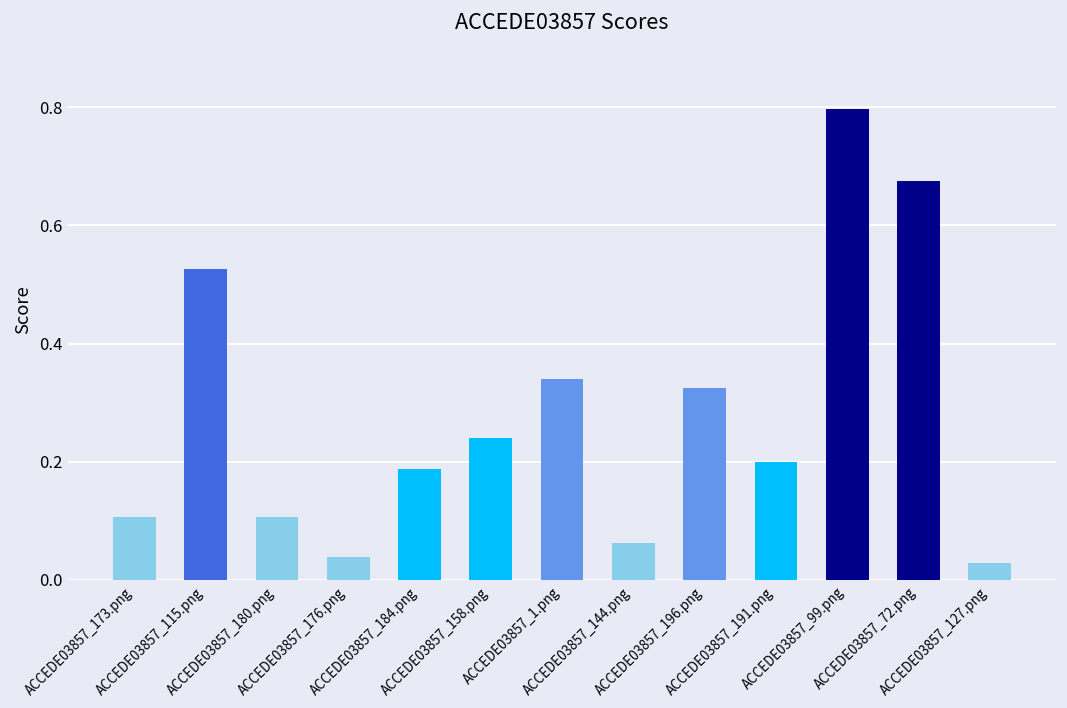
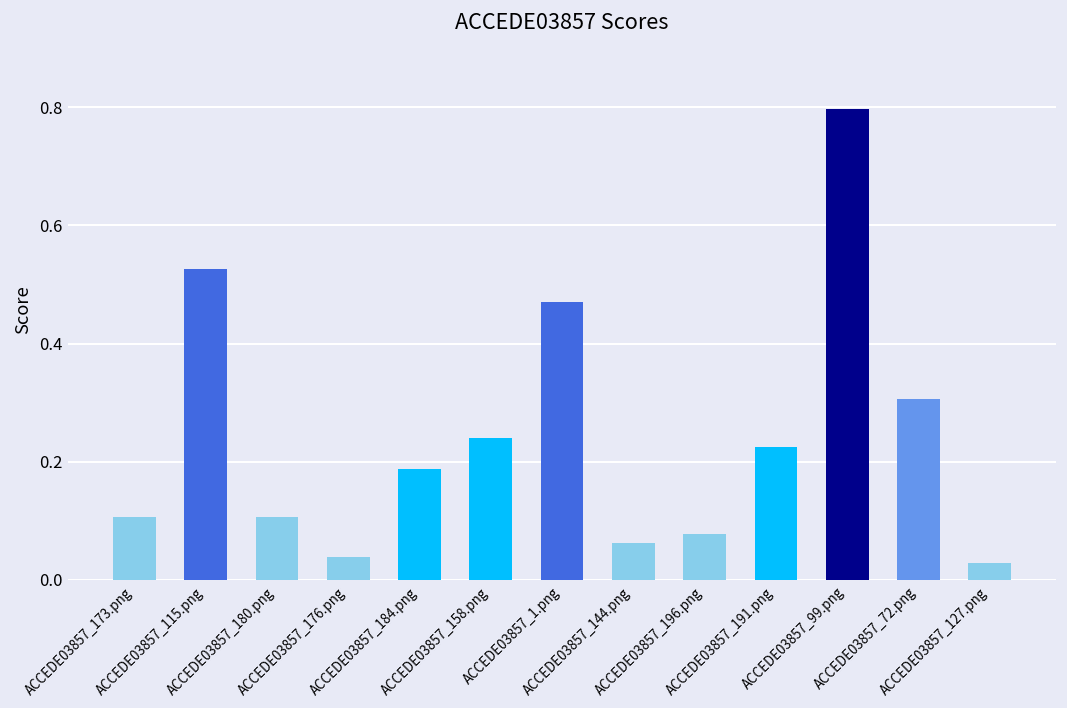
ACCEDE03857_1.png: 0.34 -> 0.47
ACCEDE03857_196.png: 0.32 -> 0.08
ACCEDE03857_191.png: 0.20 -> 0.23
ACCEDE03857_72.png: 0.67 -> 0.31
